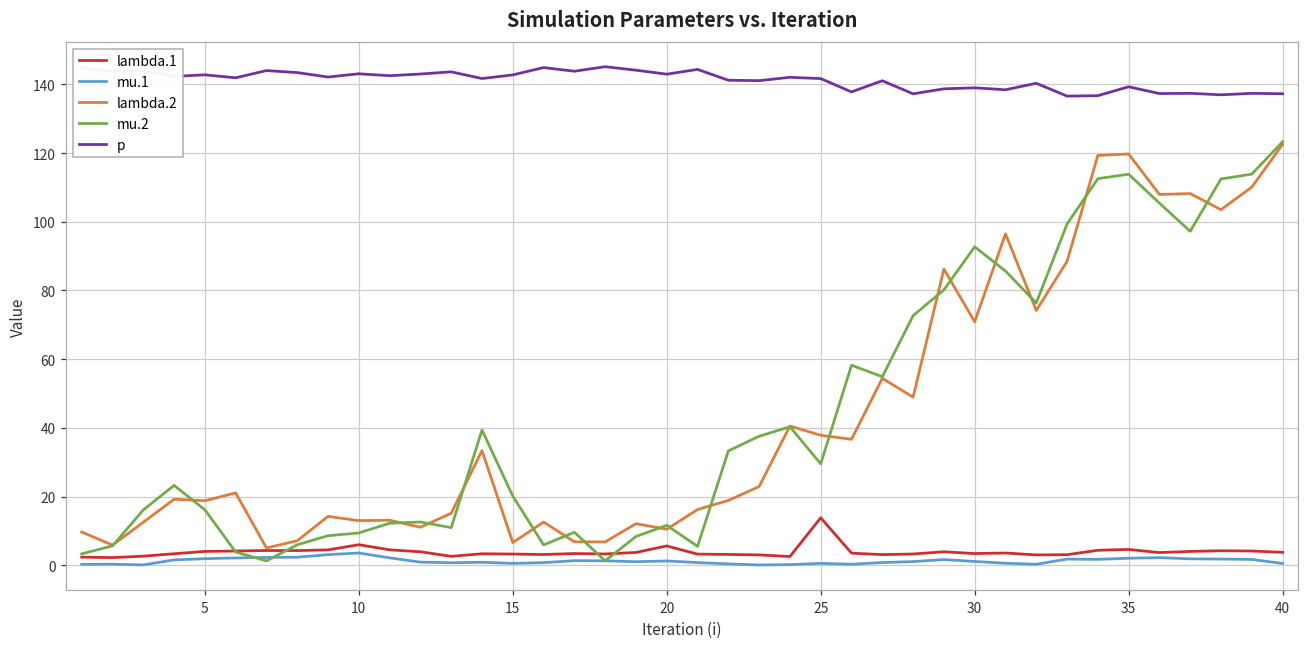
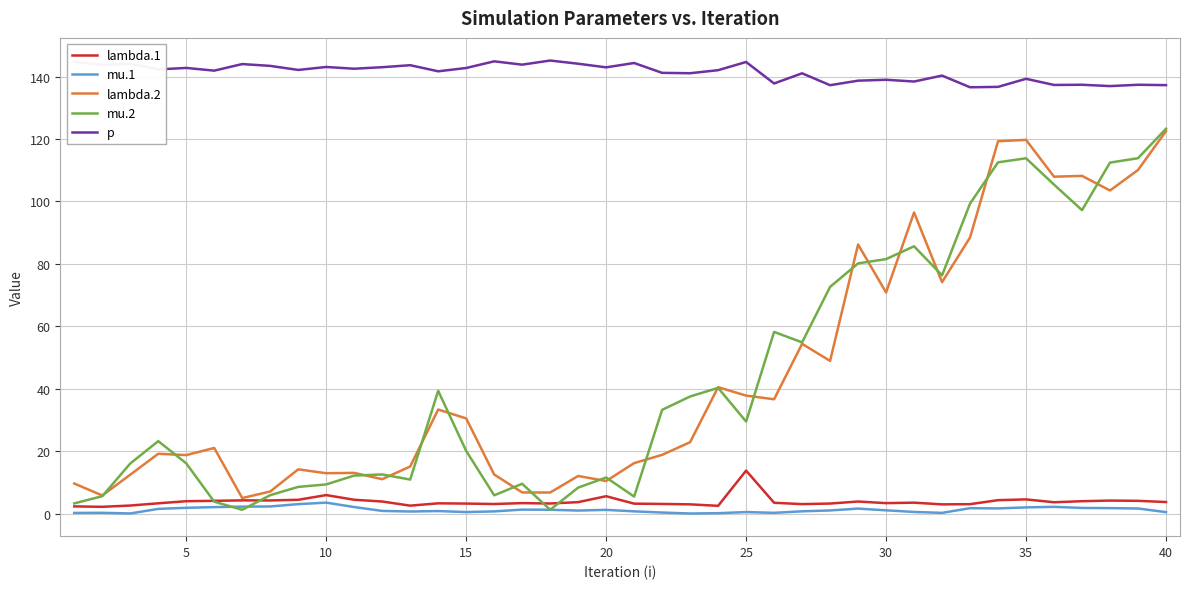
lambda.2, 15: 7 -> 31
p, 25: 142 -> 145
mu.2, 30: 93 -> 82
